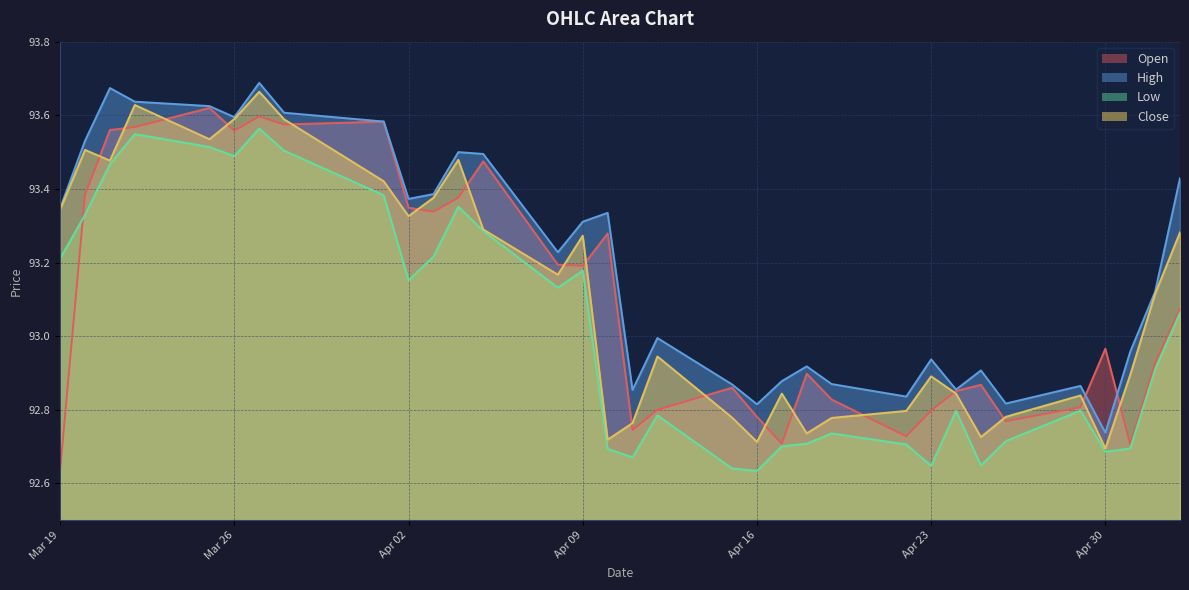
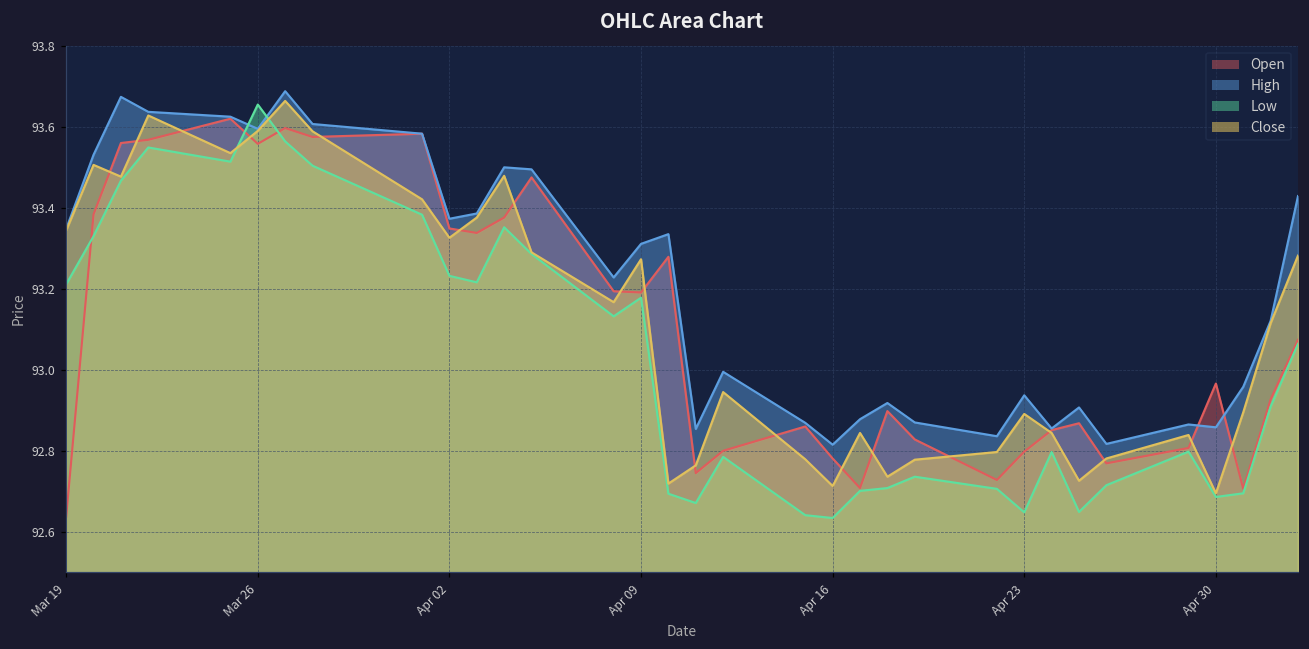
Low, Mar 26: 93.49 -> 93.66
Low, Apr 02: 93.15 -> 93.23
High, Apr 30: 92.74 -> 92.86
